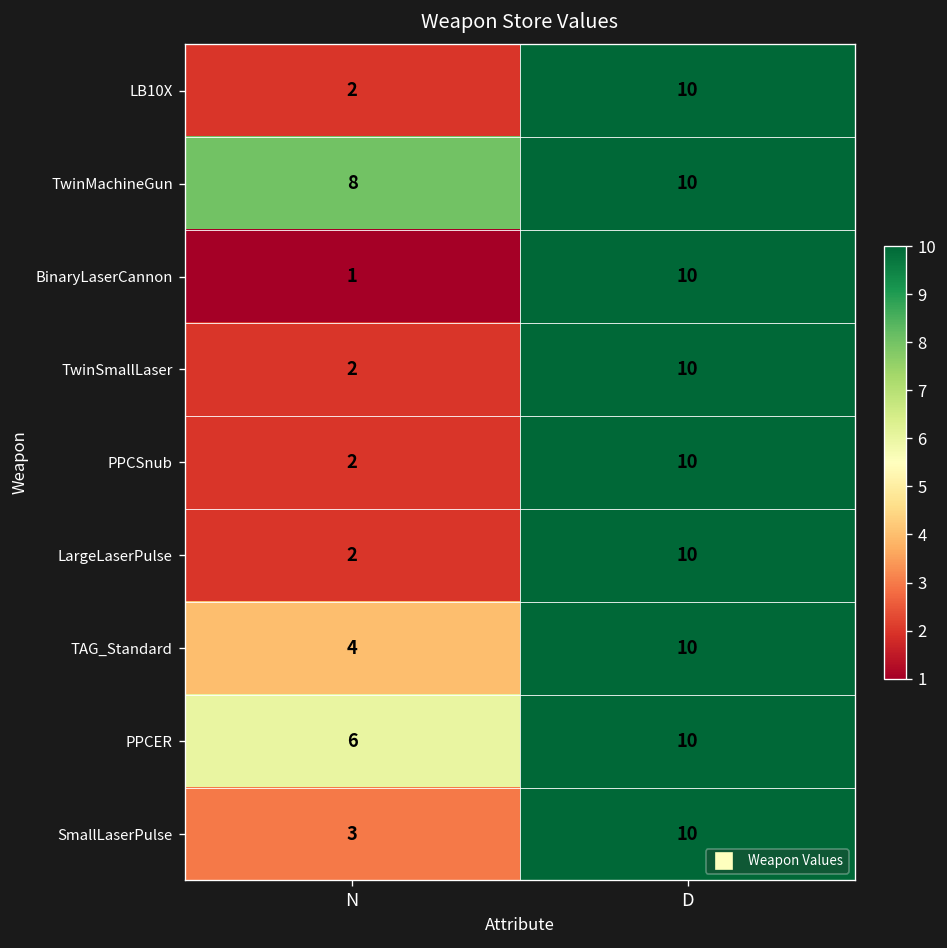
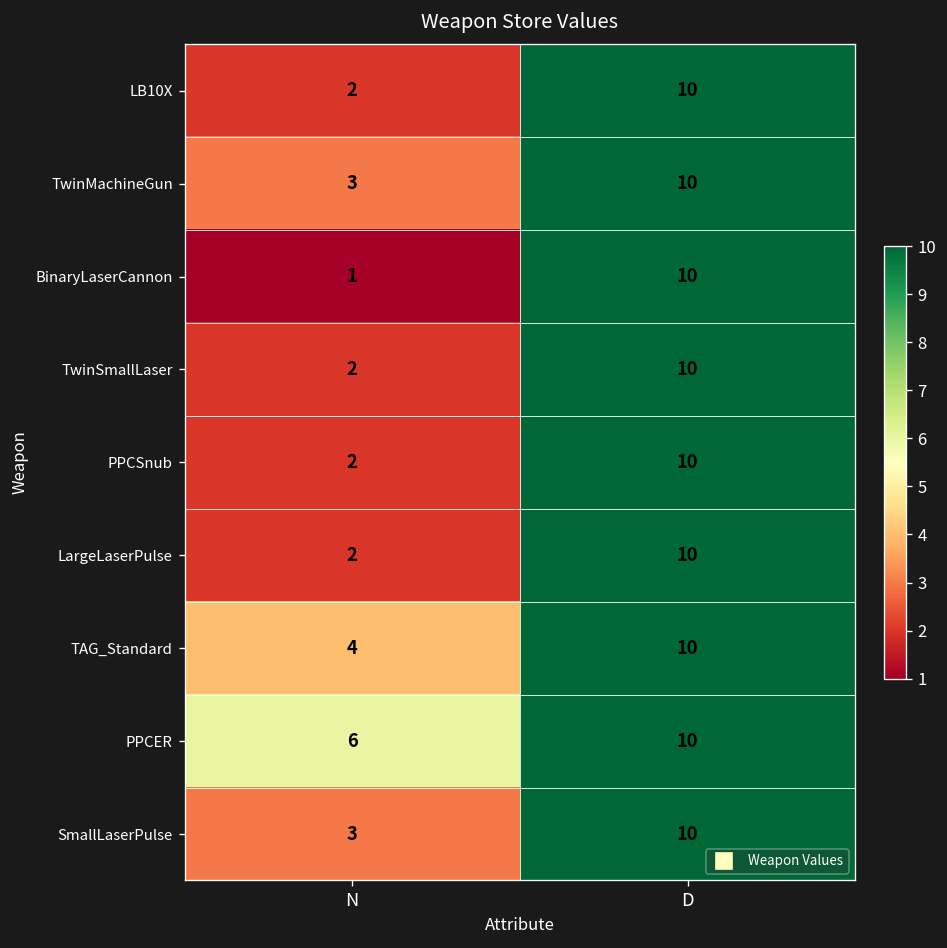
TwinMachineGun, N: 8 -> 3
